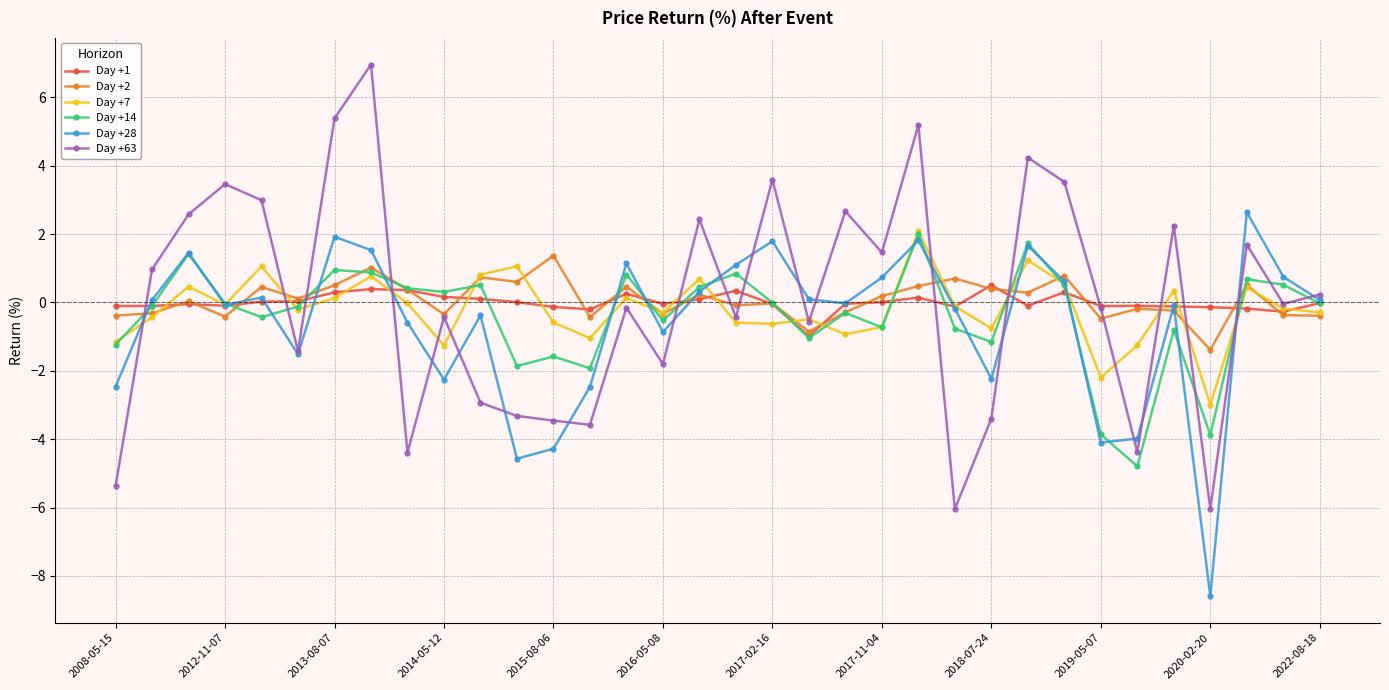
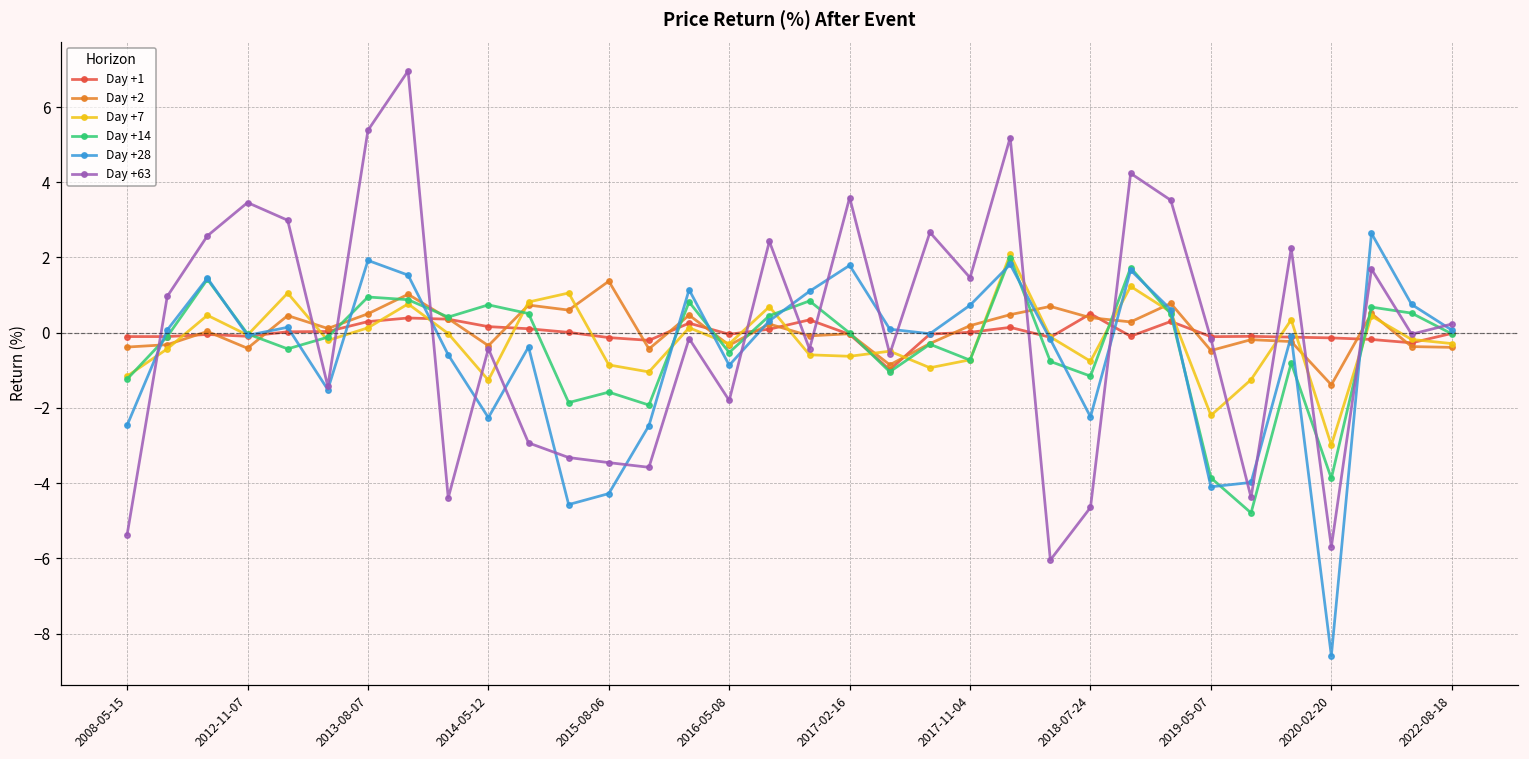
Day +14, 2014-05-12: 0.3 -> 0.7
Day +7, 2015-08-06: -0.6 -> -0.9
Day +63, 2018-07-24: -3.4 -> -4.6
Day +63, 2020-02-20: -6.0 -> -5.7
